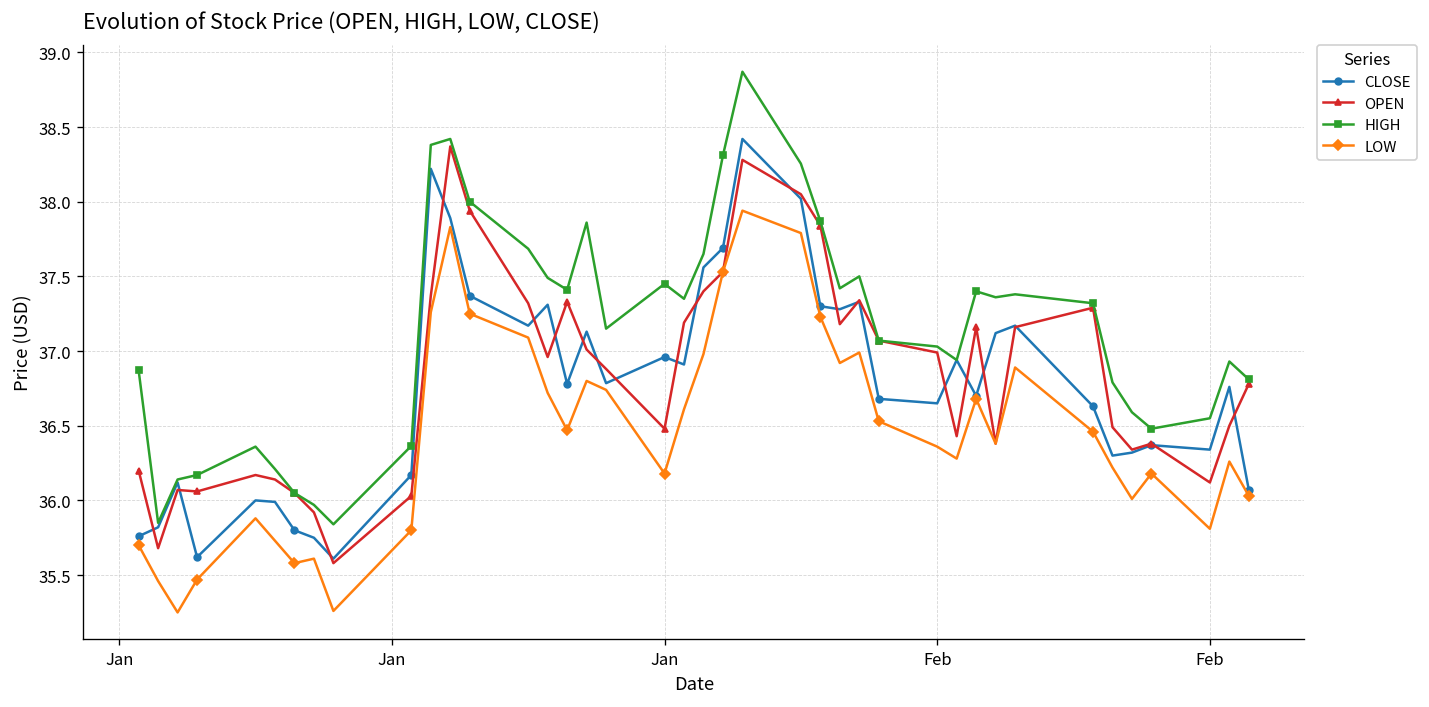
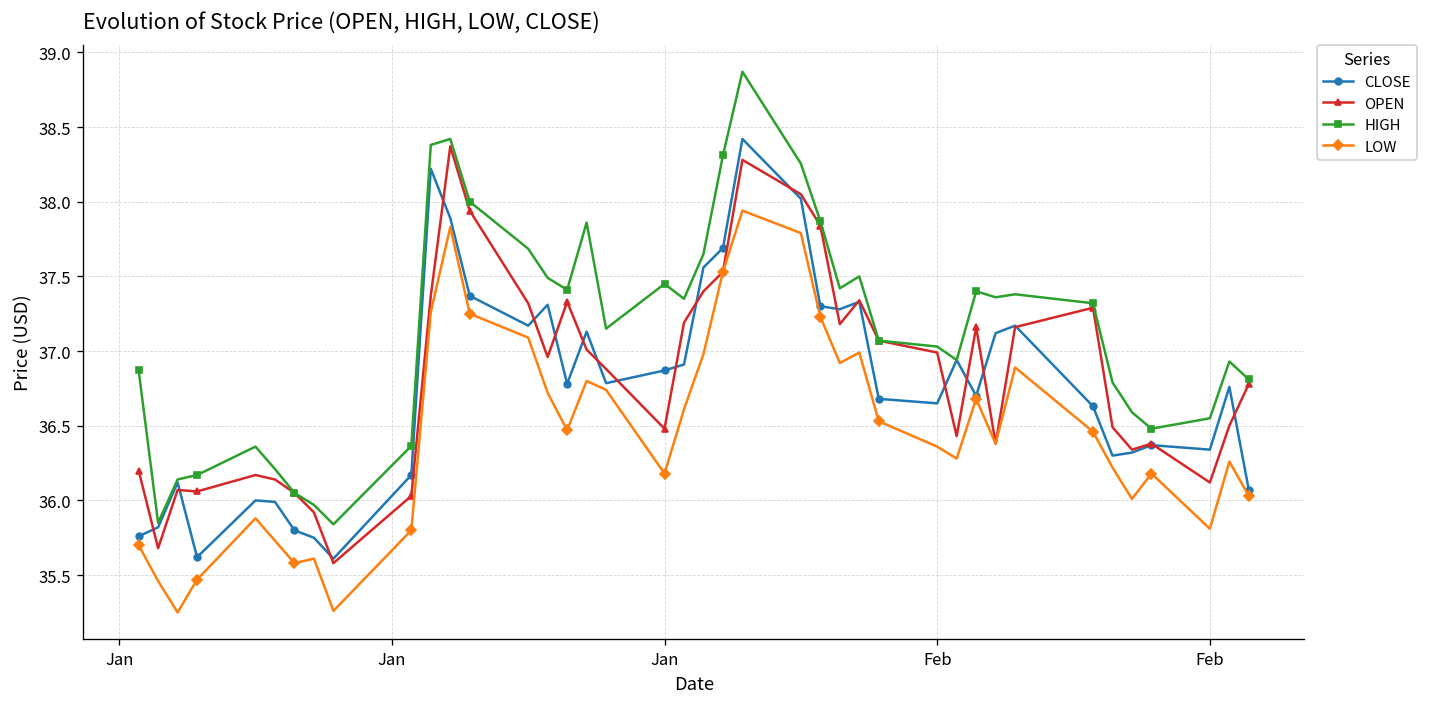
CLOSE, Jan: 36.96 -> 36.87
